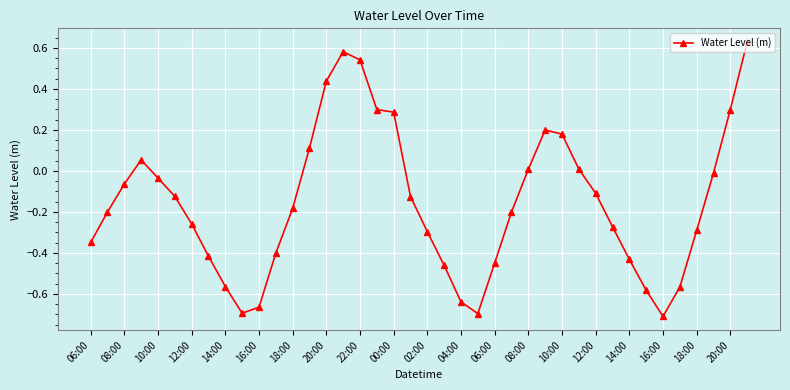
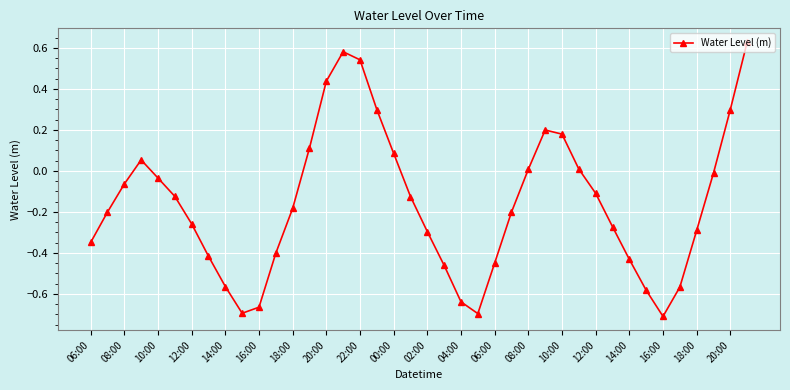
00:00: 0.29 -> 0.09
